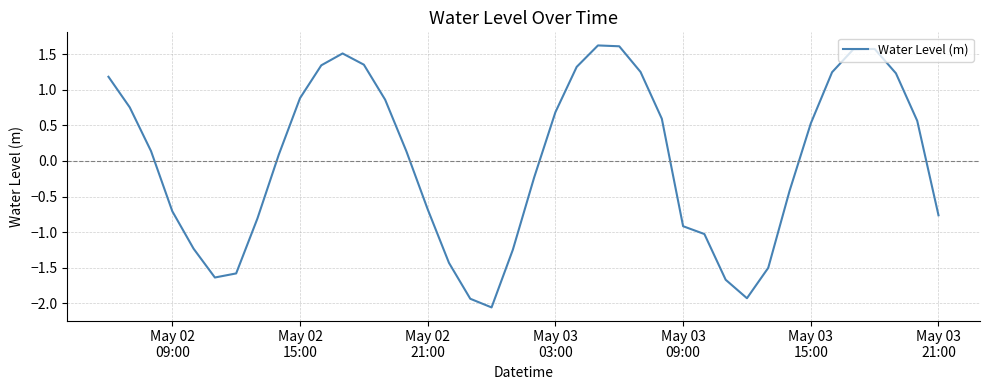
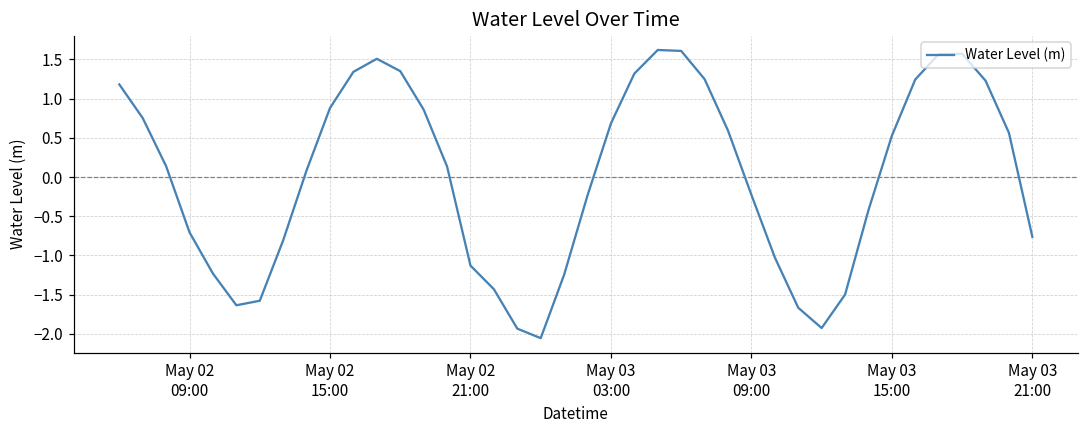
May 02 21:00: -0.7 -> -1.1
May 03 09:00: -0.9 -> -0.2
